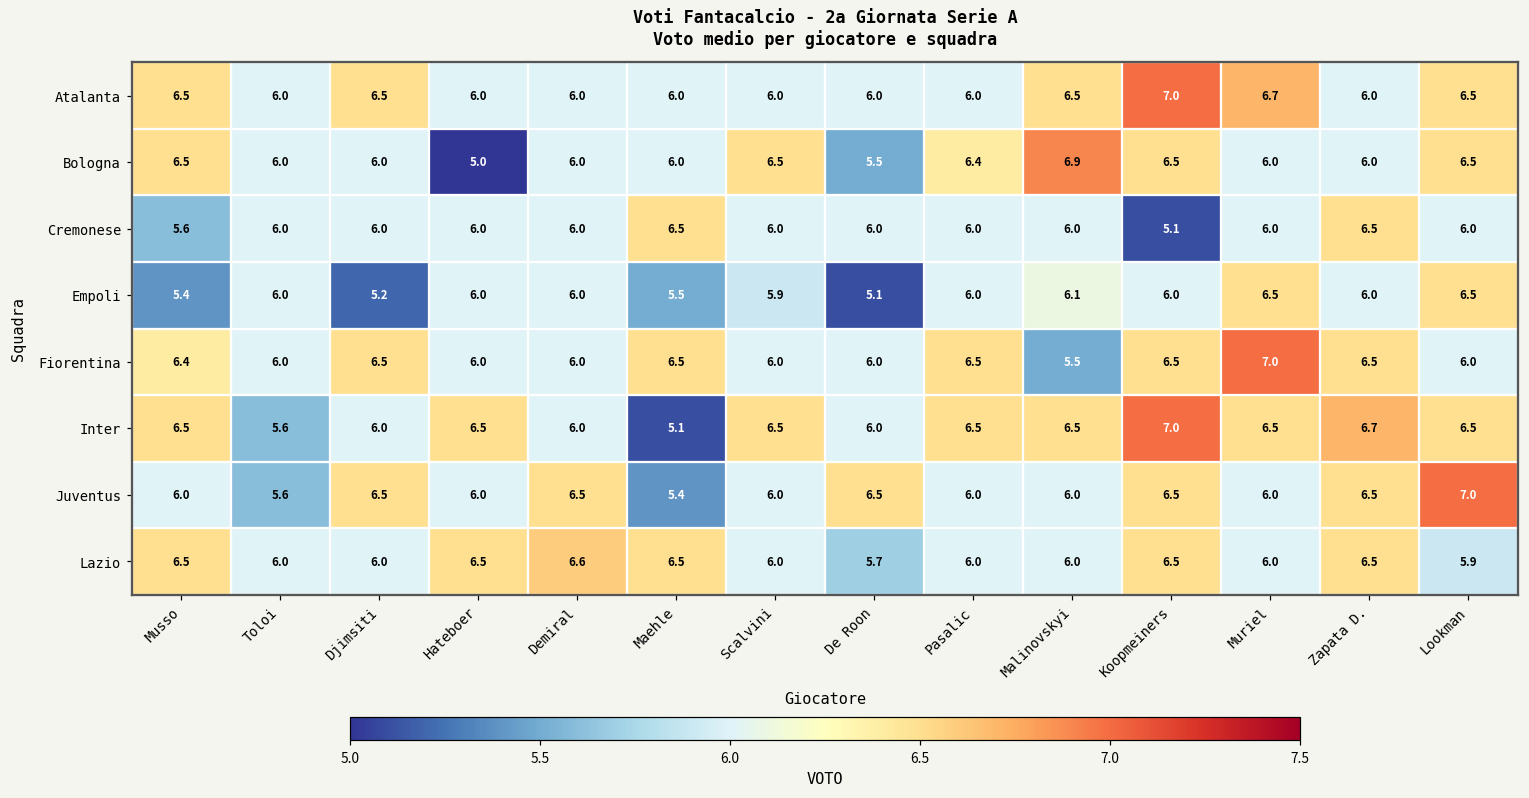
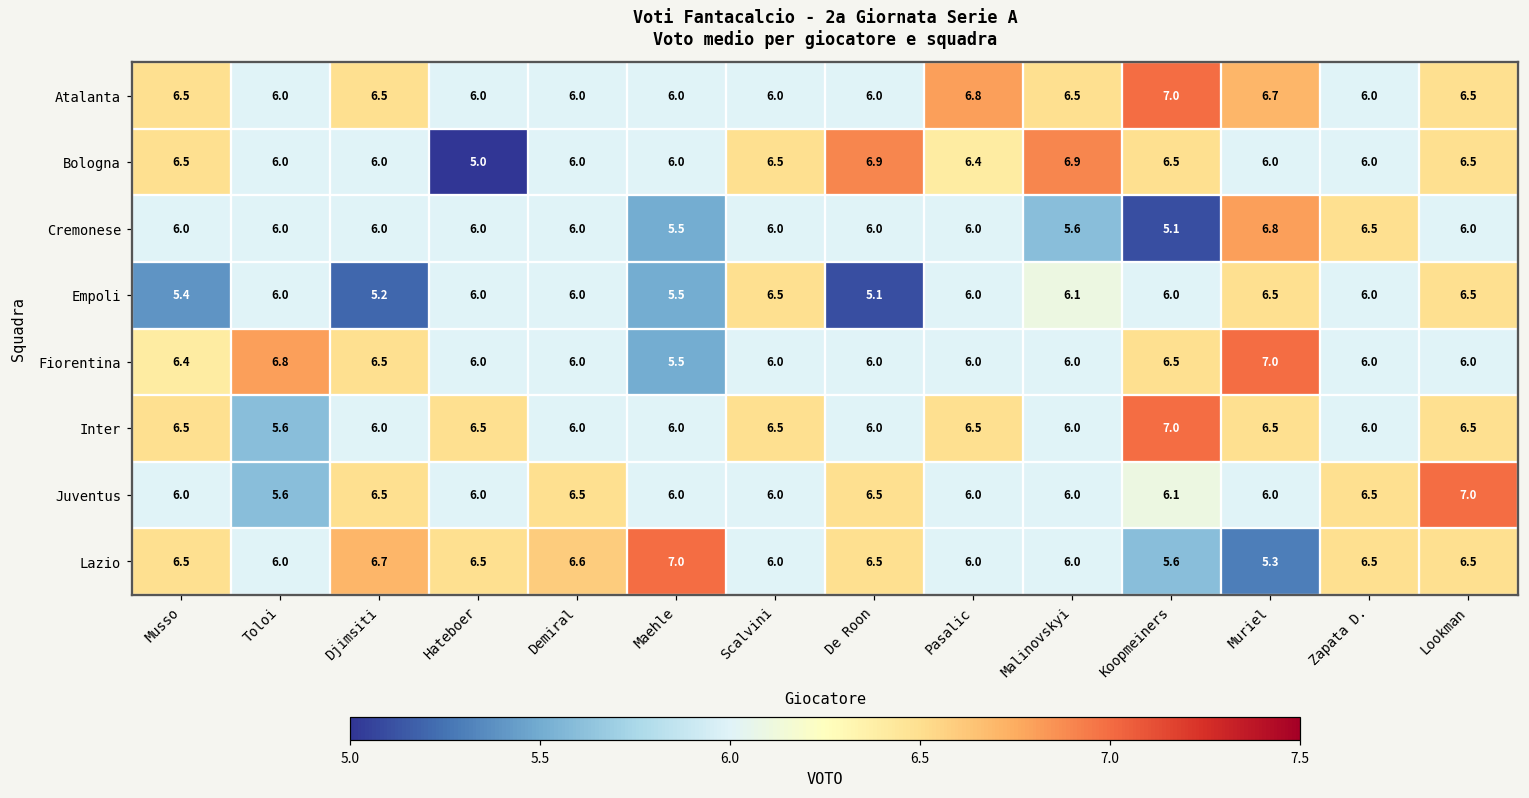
Atalanta, Pasalic: 6.0 -> 6.8
Bologna, De Roon: 5.5 -> 6.9
Cremonese, Musso: 5.6 -> 6.0
Cremonese, Maehle: 6.5 -> 5.5
Cremonese, Malinovskyi: 6.0 -> 5.6
Cremonese, Muriel: 6.0 -> 6.8
Empoli, Scalvini: 5.9 -> 6.5
Fiorentina, Toloi: 6.0 -> 6.8
Fiorentina, Maehle: 6.5 -> 5.5
Fiorentina, Pasalic: 6.5 -> 6.0
Fiorentina, Malinovskyi: 5.5 -> 6.0
Fiorentina, Zapata D.: 6.5 -> 6.0
Inter, Maehle: 5.1 -> 6.0
Inter, Malinovskyi: 6.5 -> 6.0
Inter, Zapata D.: 6.7 -> 6.0
Juventus, Maehle: 5.4 -> 6.0
Juventus, Koopmeiners: 6.5 -> 6.1
Lazio, Djimsiti: 6.0 -> 6.7
Lazio, Maehle: 6.5 -> 7.0
Lazio, De Roon: 5.7 -> 6.5
Lazio, Koopmeiners: 6.5 -> 5.6
Lazio, Muriel: 6.0 -> 5.3
Lazio, Lookman: 5.9 -> 6.5
